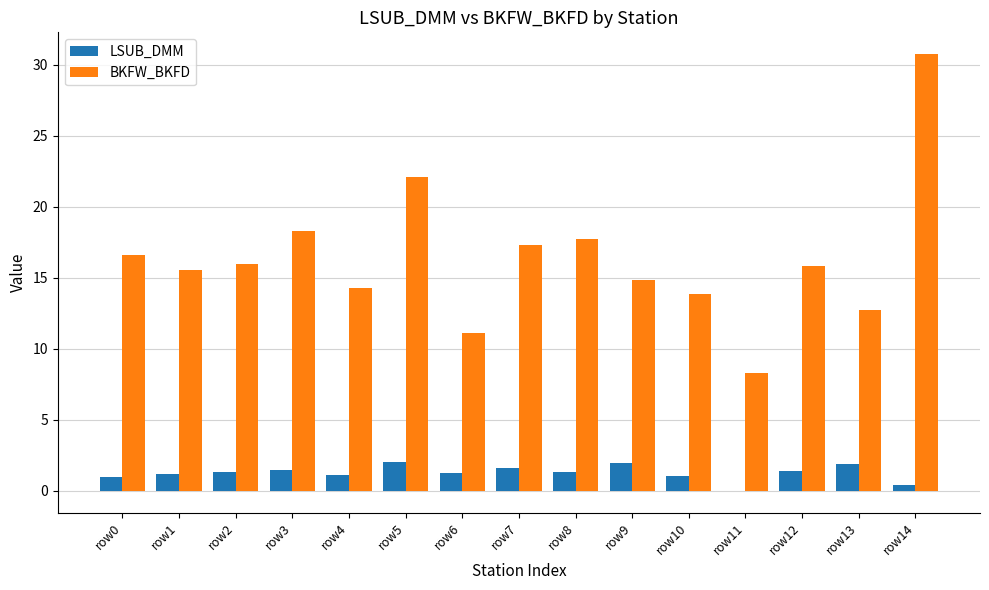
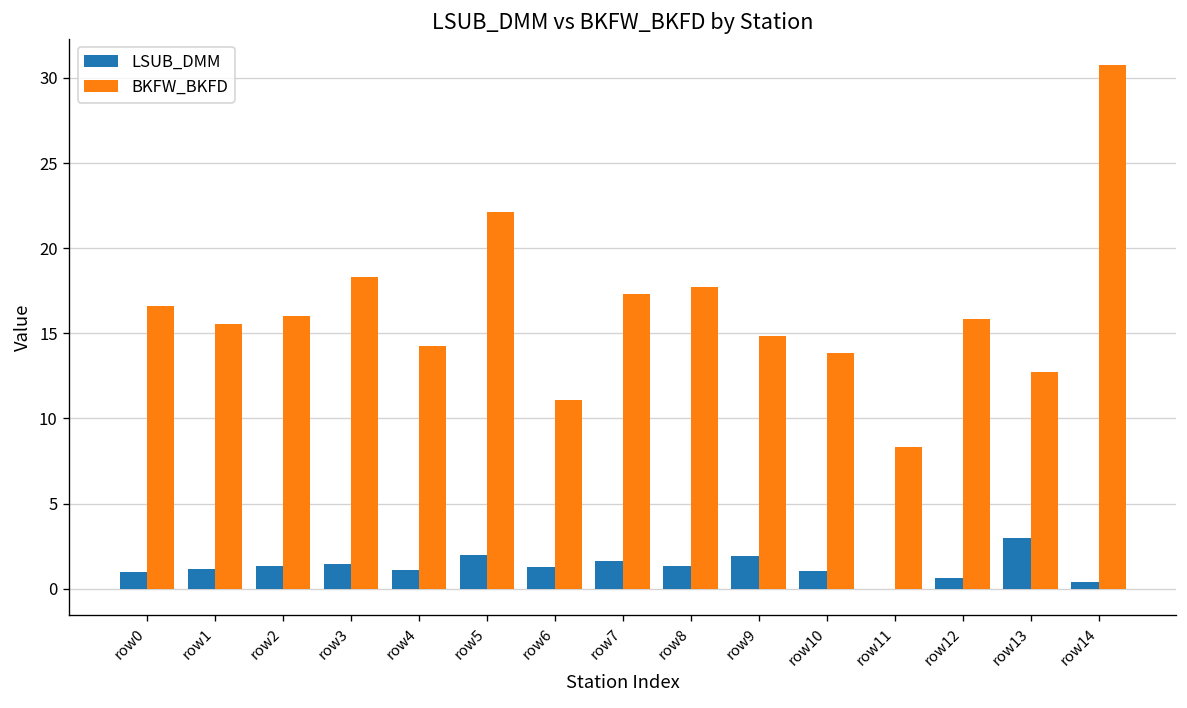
LSUB_DMM, row12: 1.3 -> 0.6
LSUB_DMM, row13: 1.9 -> 3.0
